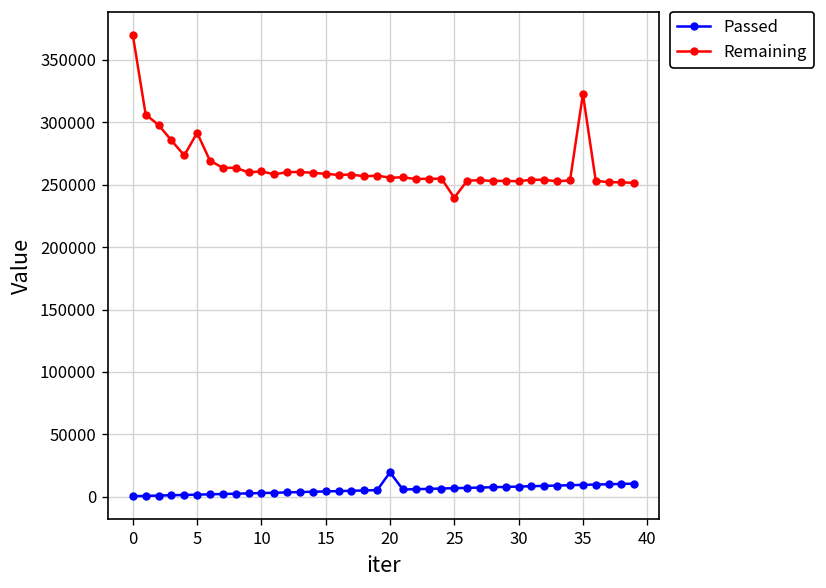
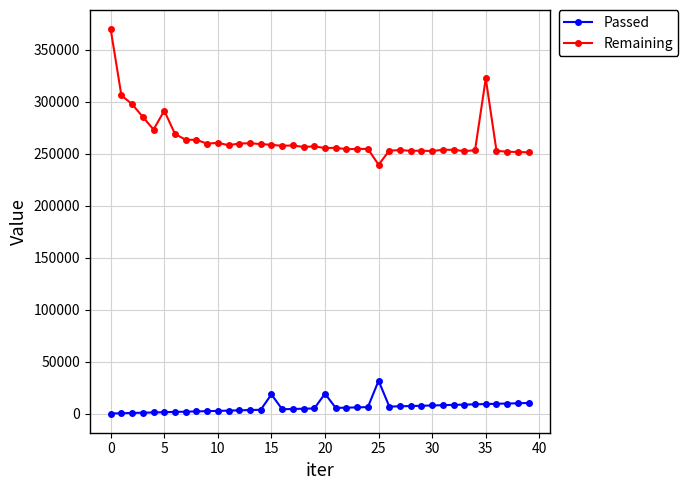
Passed, 15: 4000 -> 19000
Passed, 25: 7000 -> 32000
